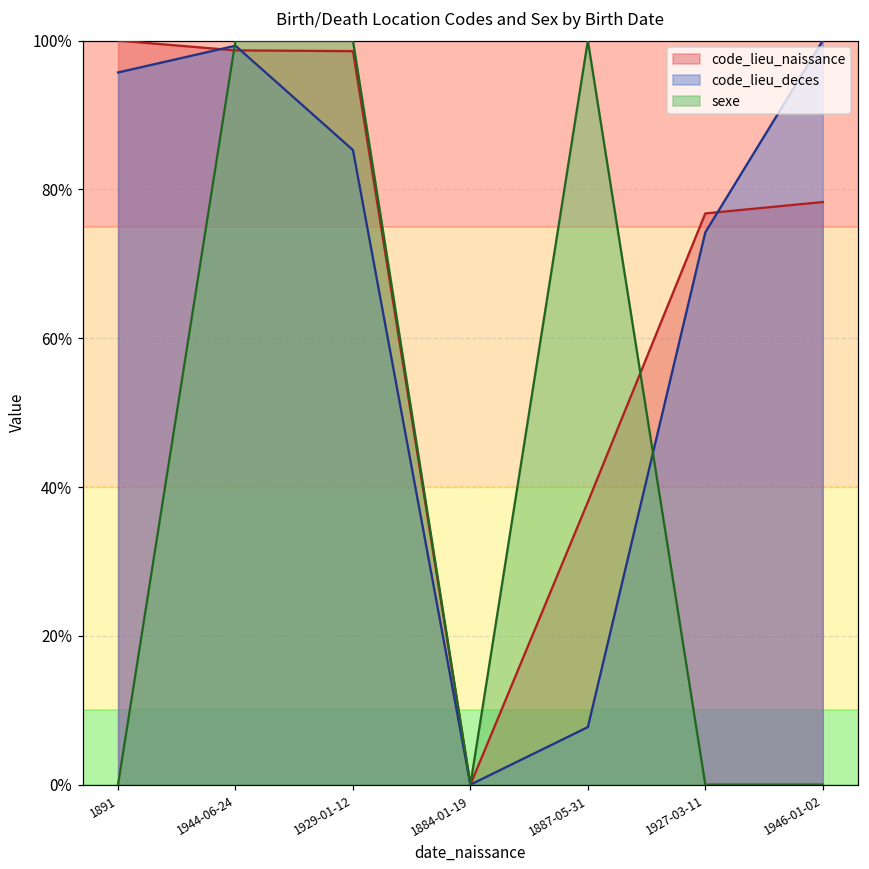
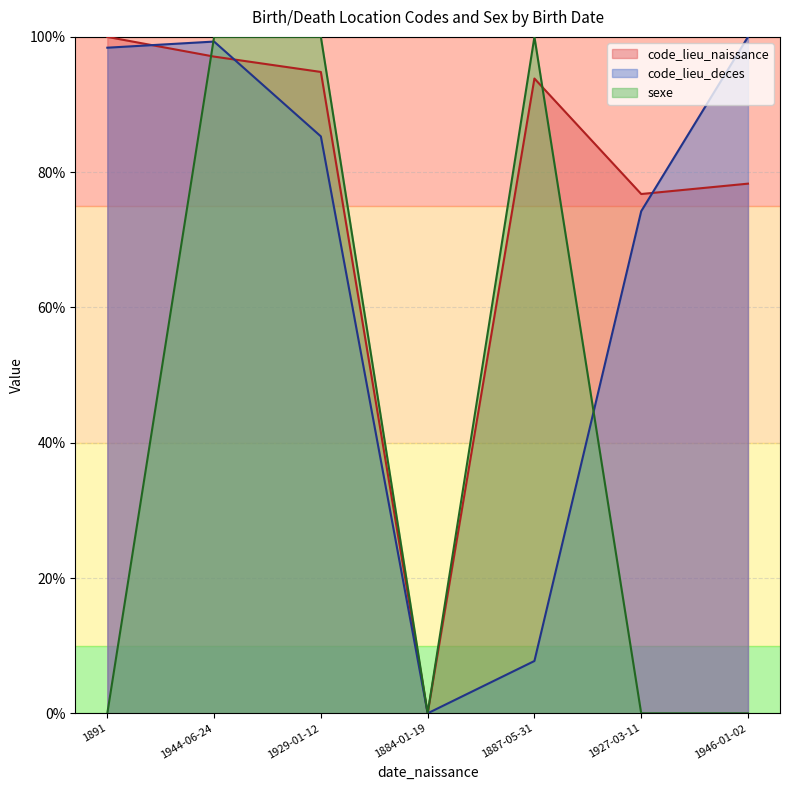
code_lieu_deces, 1891: 96% -> 98%
code_lieu_naissance, 1944-06-24: 99% -> 97%
code_lieu_naissance, 1929-01-12: 99% -> 95%
code_lieu_naissance, 1887-05-31: 38% -> 94%
